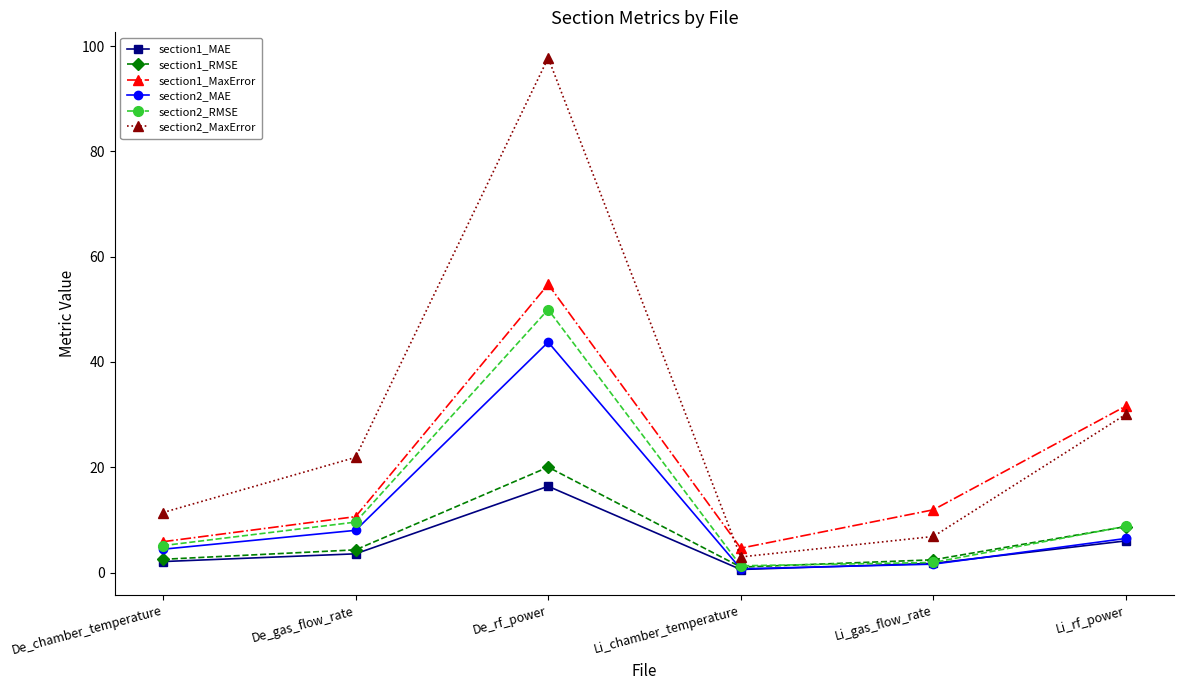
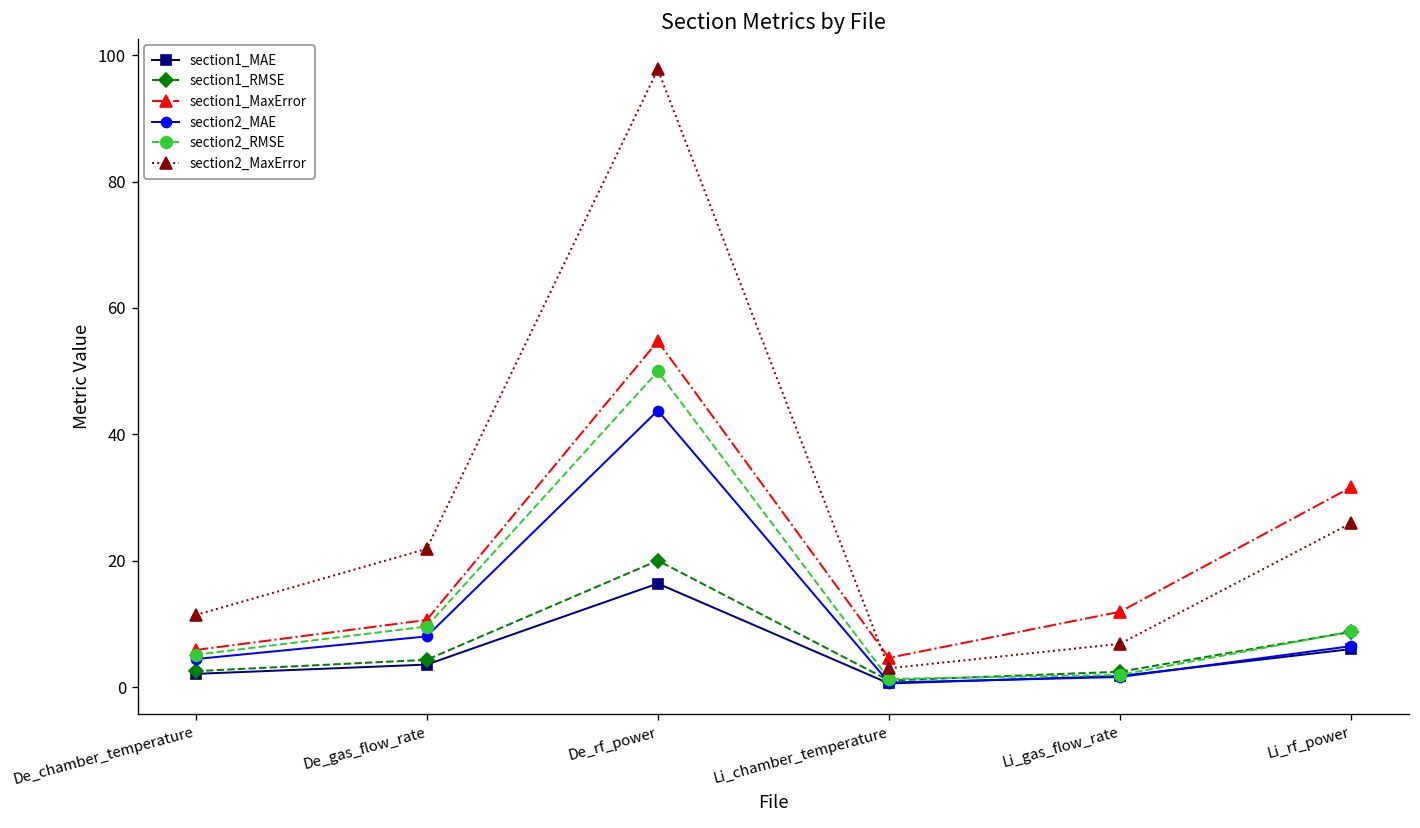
section2_MaxError, Li_rf_power: 30 -> 26
